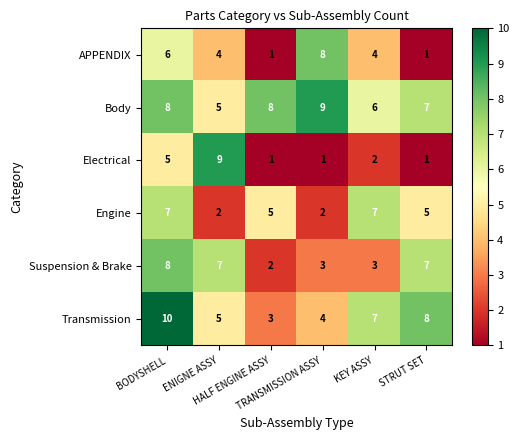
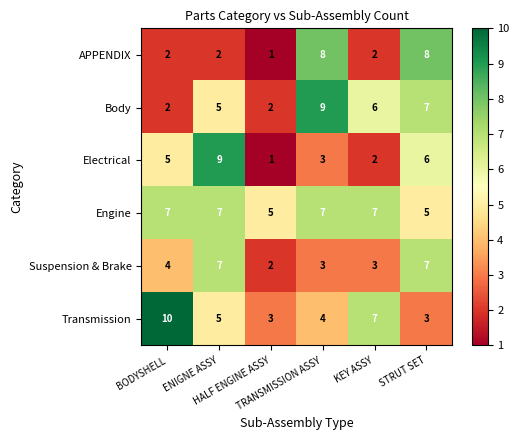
APPENDIX, BODYSHELL: 6 -> 2
APPENDIX, ENIGNE ASSY: 4 -> 2
APPENDIX, KEY ASSY: 4 -> 2
APPENDIX, STRUT SET: 1 -> 8
Body, BODYSHELL: 8 -> 2
Body, HALF ENGINE ASSY: 8 -> 2
Electrical, TRANSMISSION ASSY: 1 -> 3
Electrical, STRUT SET: 1 -> 6
Engine, ENIGNE ASSY: 2 -> 7
Engine, TRANSMISSION ASSY: 2 -> 7
Suspension & Brake, BODYSHELL: 8 -> 4
Transmission, STRUT SET: 8 -> 3
